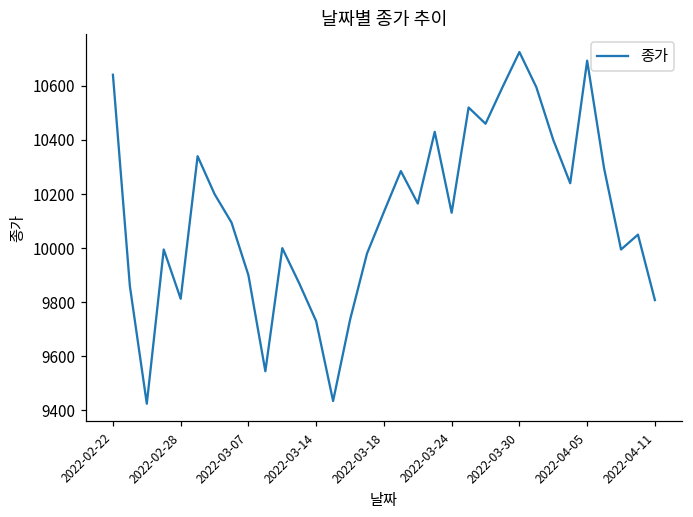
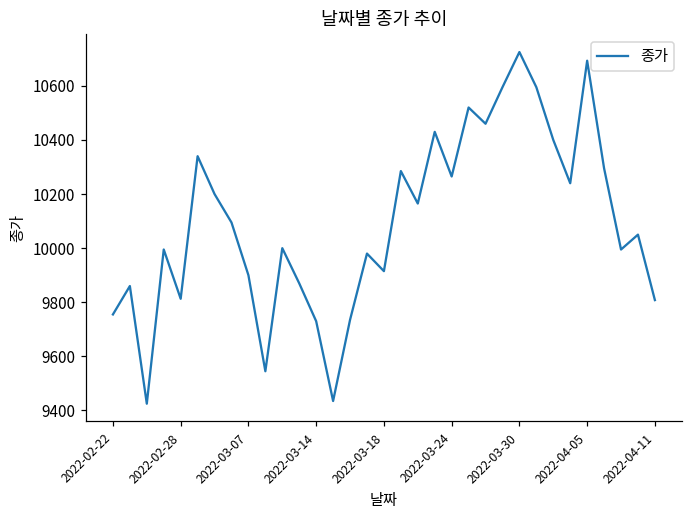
2022-02-22: 10640 -> 9760
2022-03-18: 10130 -> 9920
2022-03-24: 10130 -> 10270
